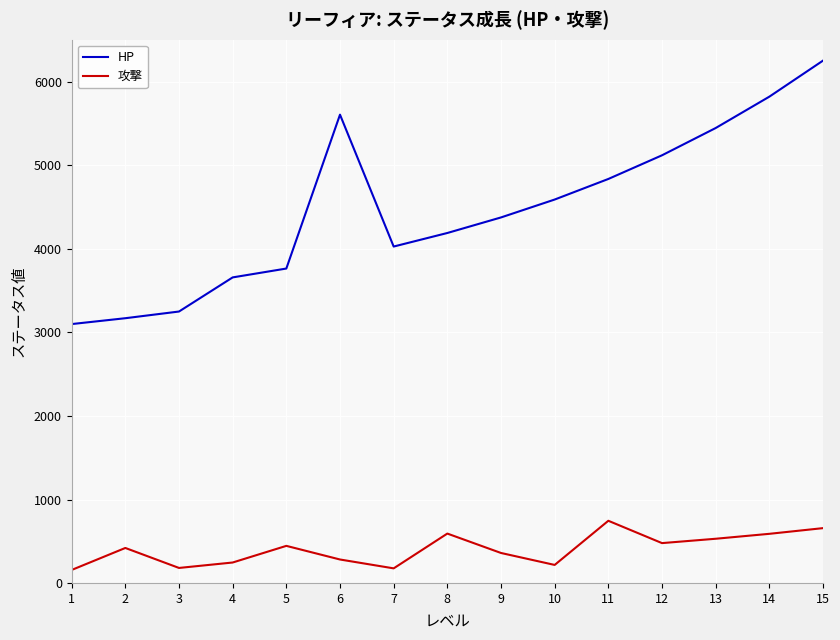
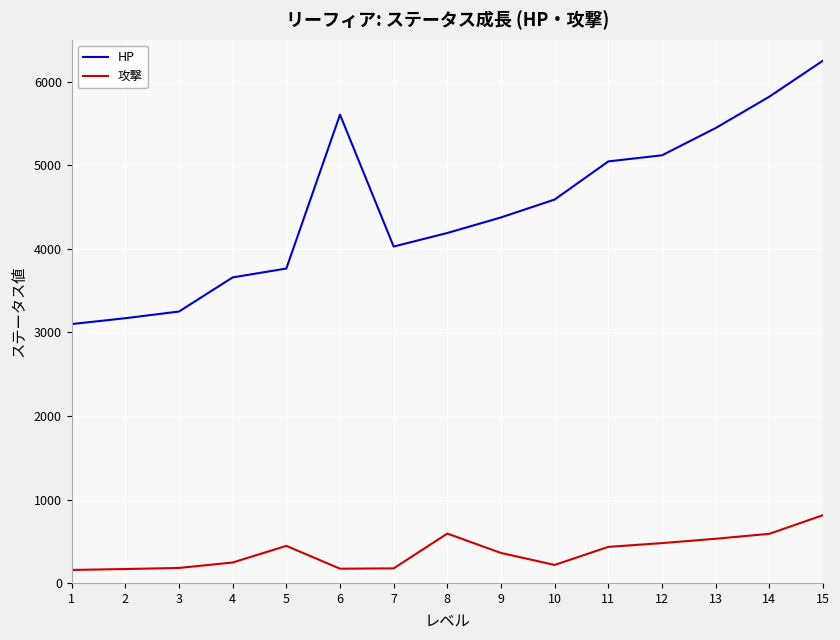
攻撃, 2: 400 -> 200
攻撃, 6: 300 -> 200
HP, 11: 4800 -> 5000
攻撃, 11: 700 -> 400
攻撃, 15: 700 -> 800
